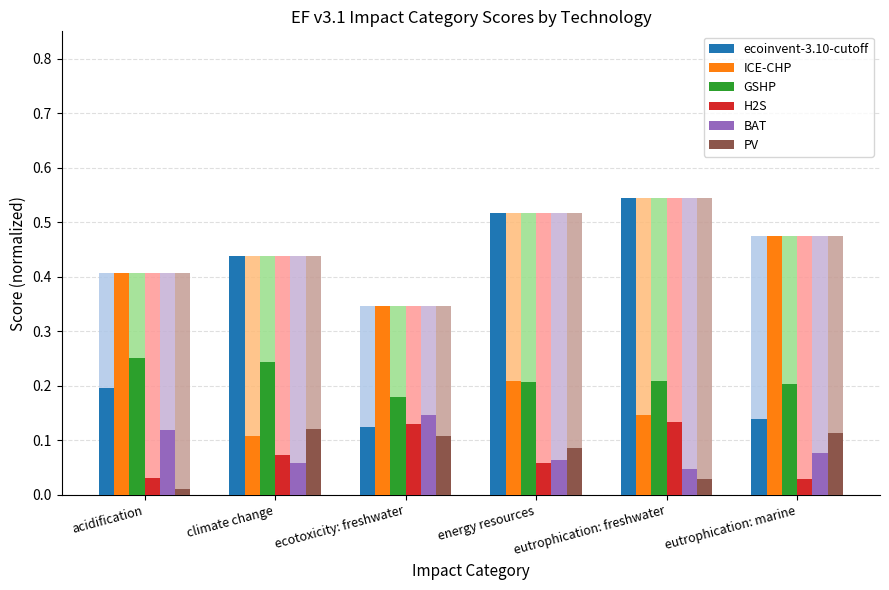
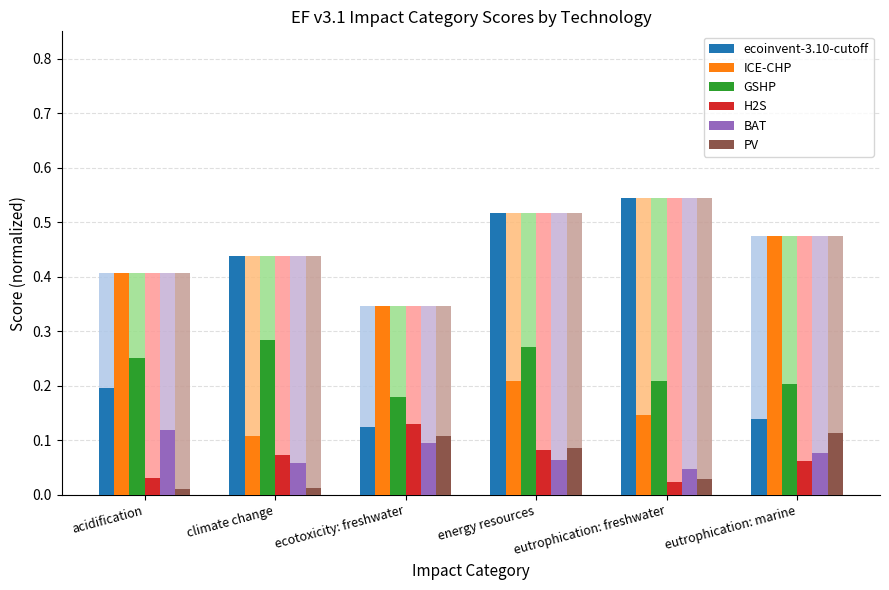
GSHP, climate change: 0.24 -> 0.28
PV, climate change: 0.12 -> 0.01
BAT, ecotoxicity: freshwater: 0.15 -> 0.10
GSHP, energy resources: 0.21 -> 0.27
H2S, energy resources: 0.06 -> 0.08
H2S, eutrophication: freshwater: 0.13 -> 0.02
H2S, eutrophication: marine: 0.03 -> 0.06
